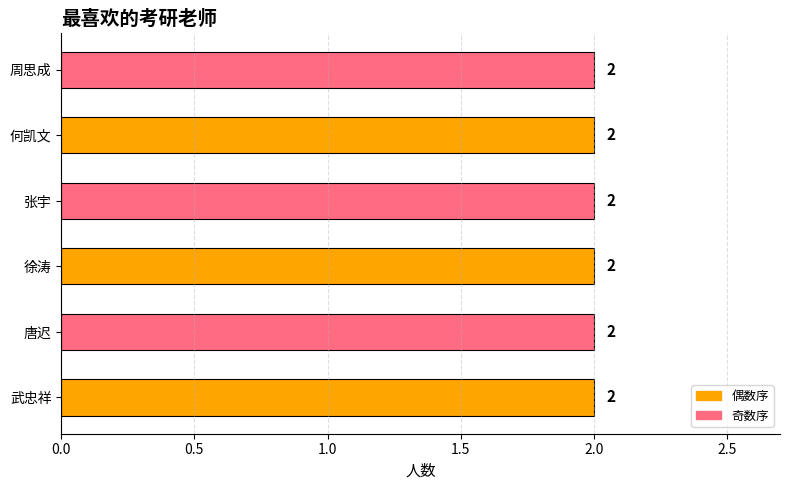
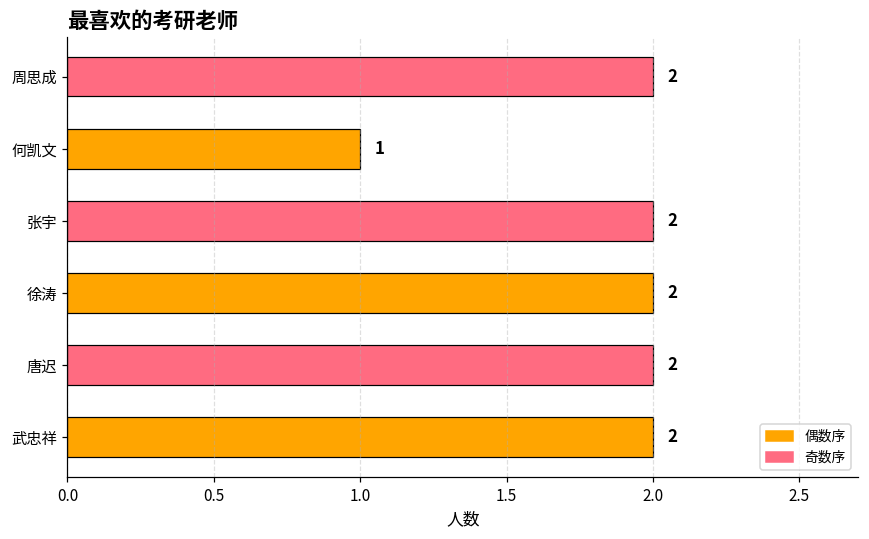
何凯文: 2 -> 1
